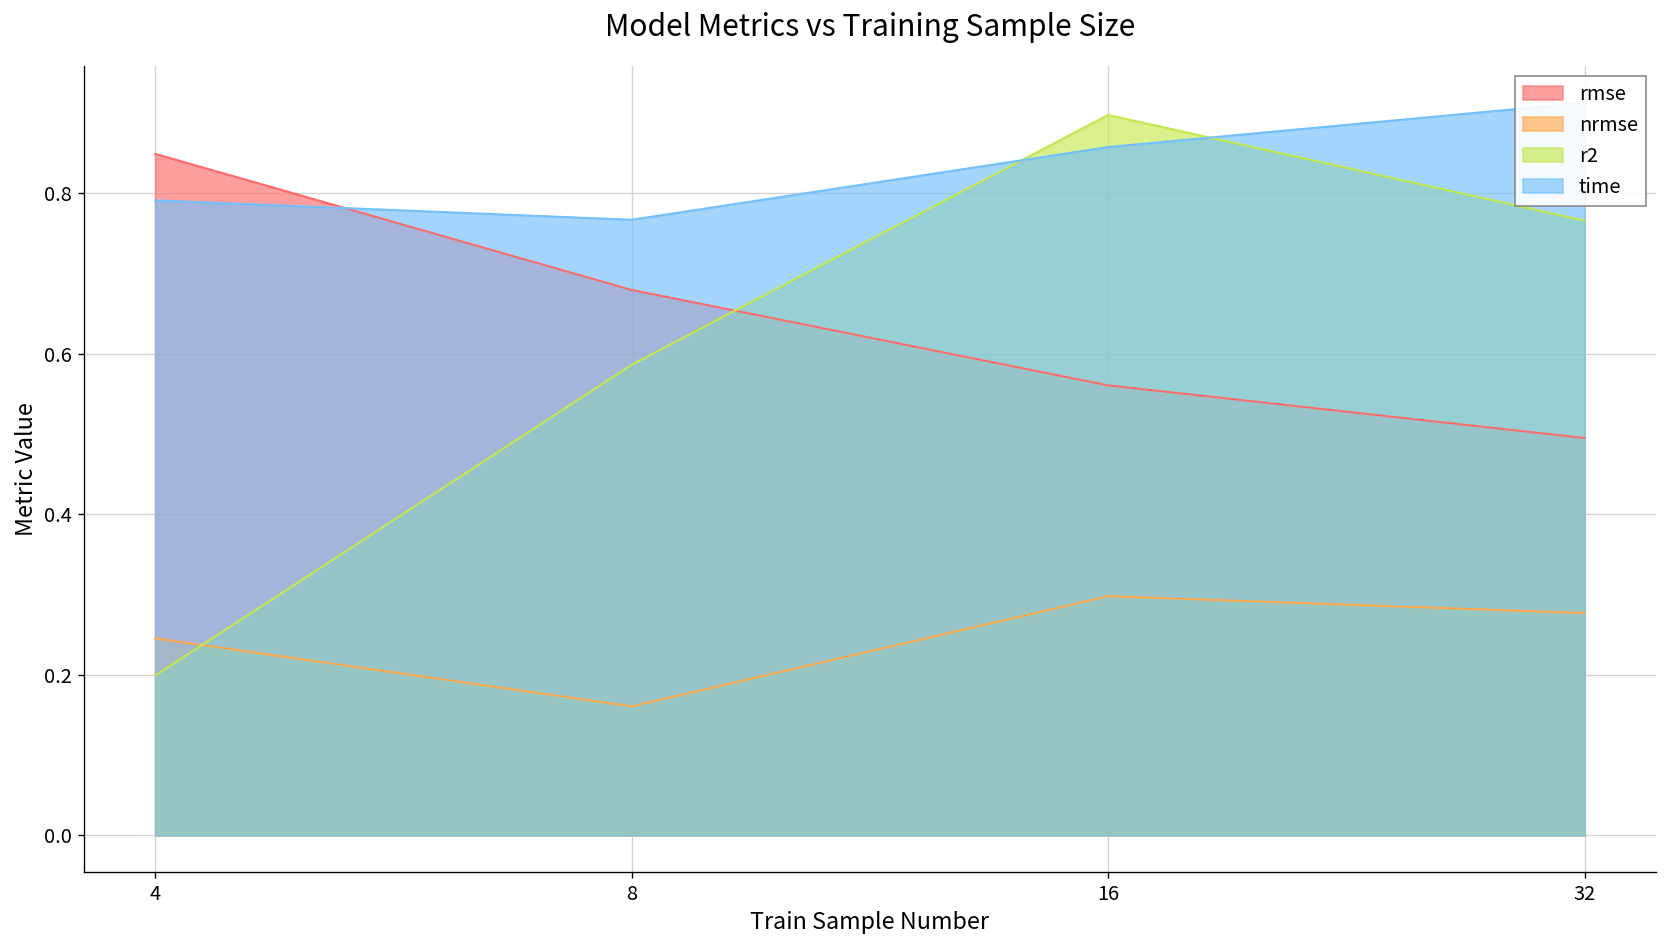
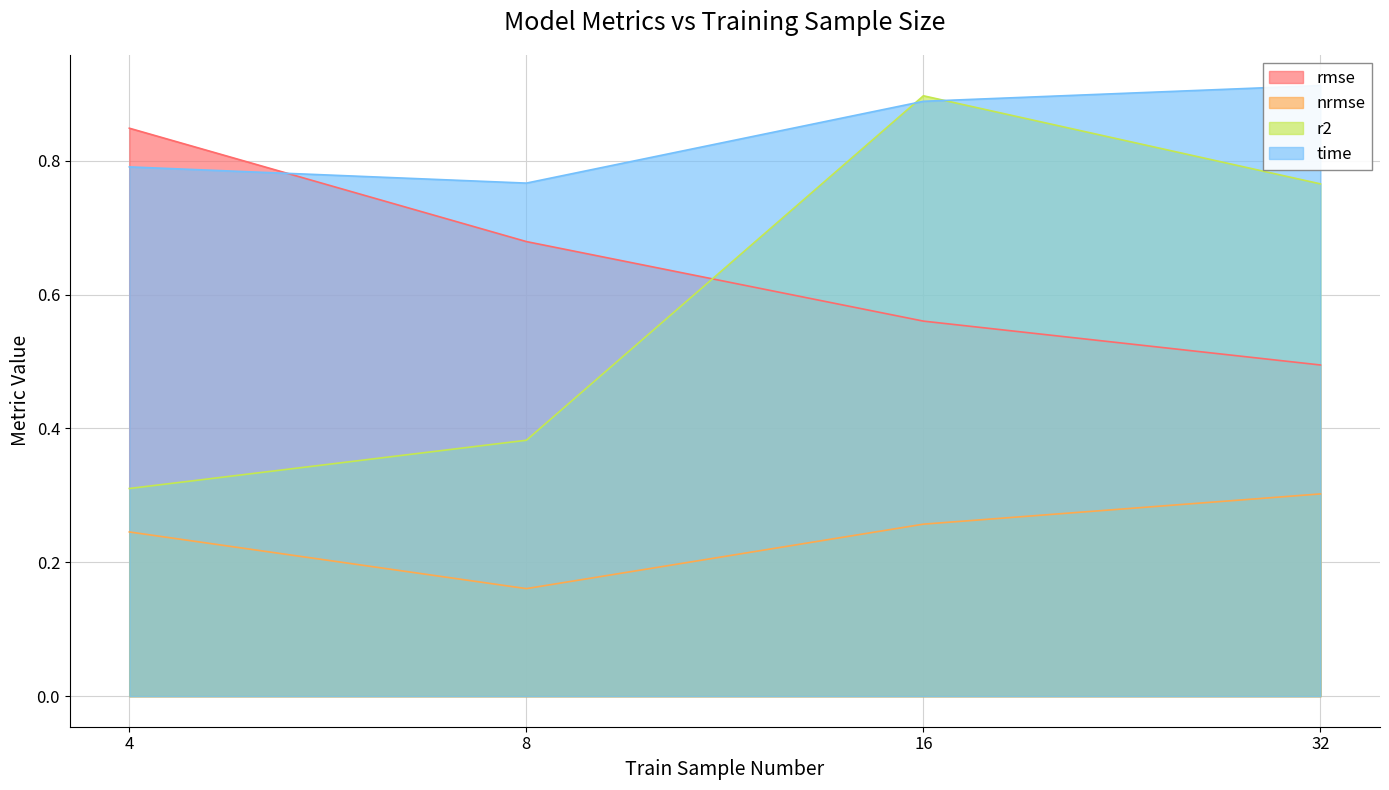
r2, 4: 0.20 -> 0.31
r2, 8: 0.59 -> 0.38
nrmse, 16: 0.30 -> 0.26
time, 16: 0.86 -> 0.89
nrmse, 32: 0.28 -> 0.30
